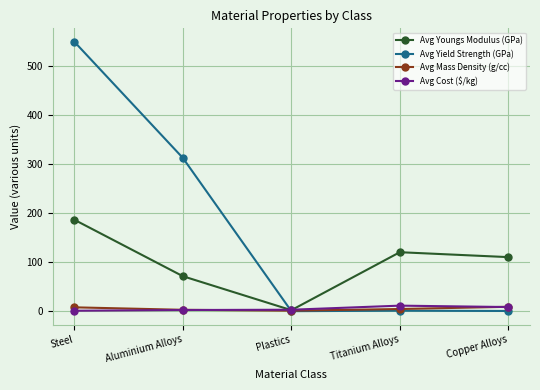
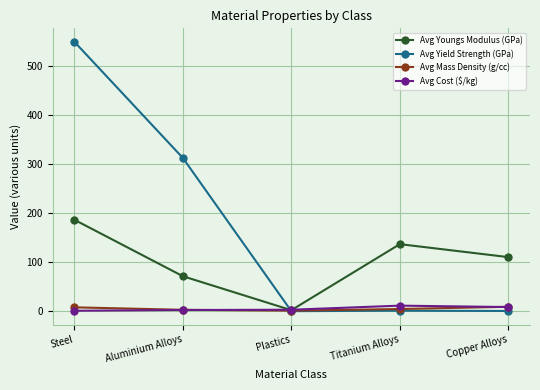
Avg Youngs Modulus (GPa), Titanium Alloys: 120 -> 140
